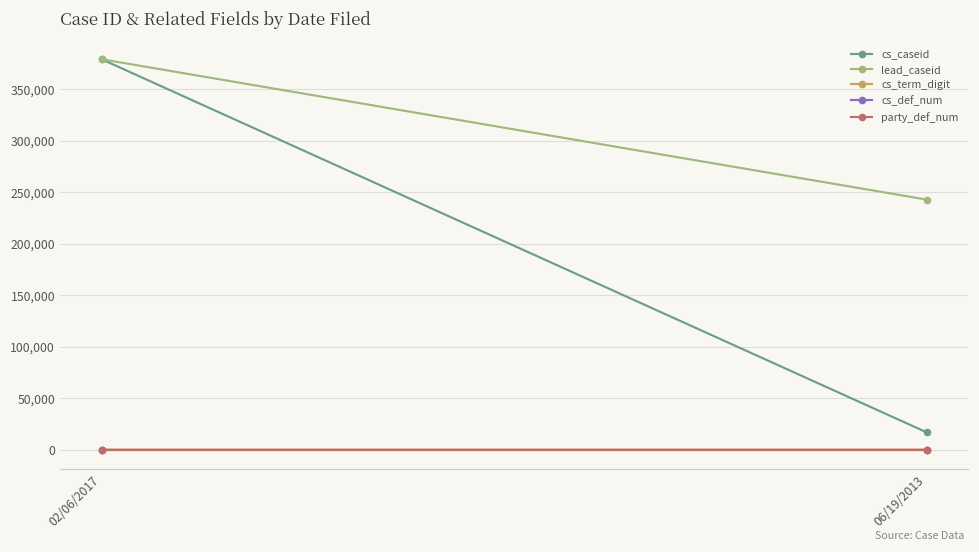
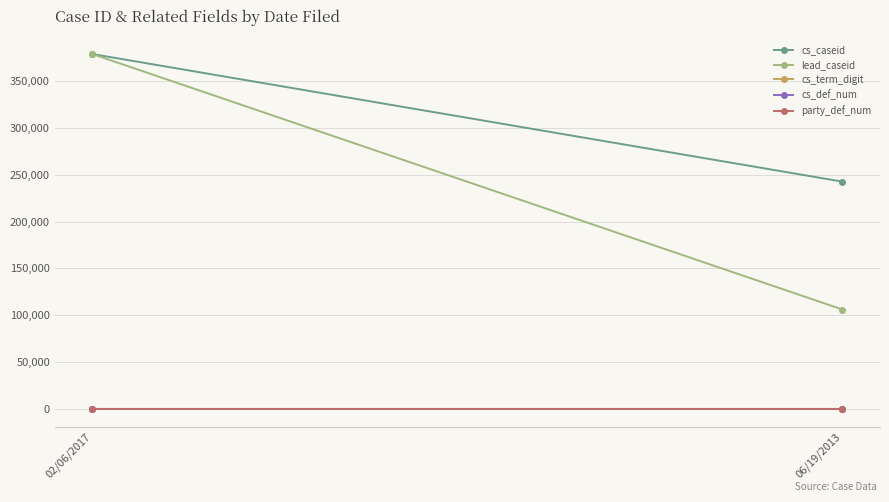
cs_caseid, 06/19/2013: 20,000 -> 240,000
lead_caseid, 06/19/2013: 240,000 -> 110,000
